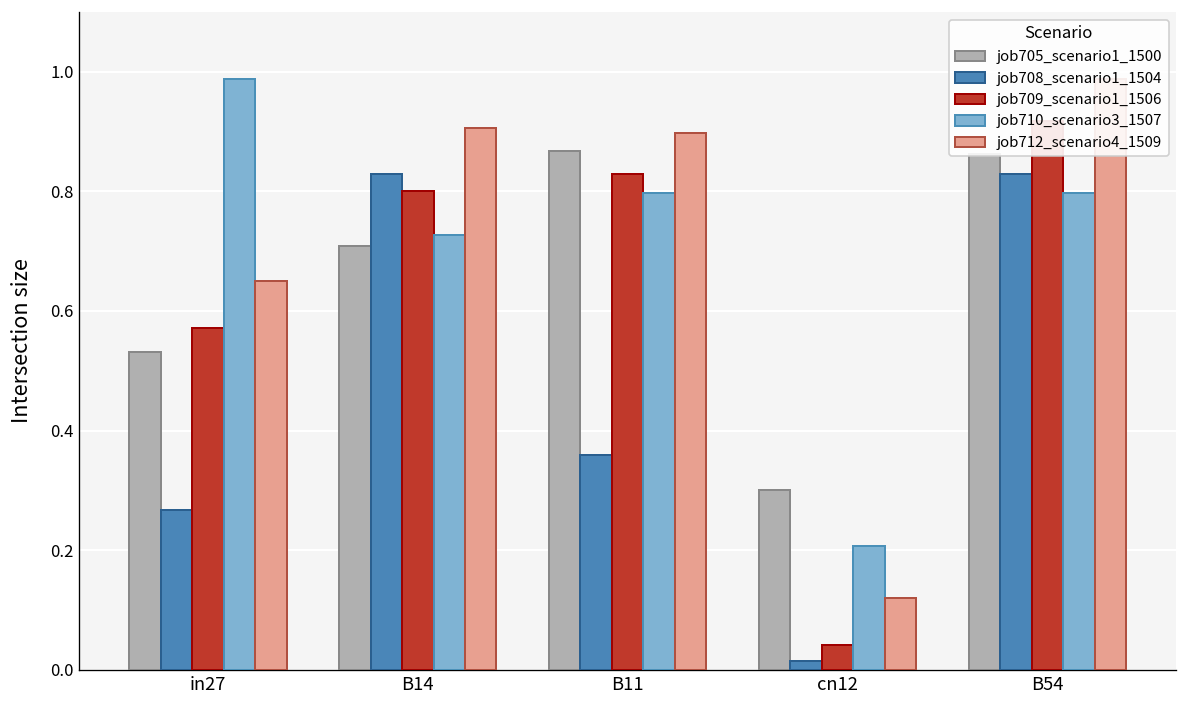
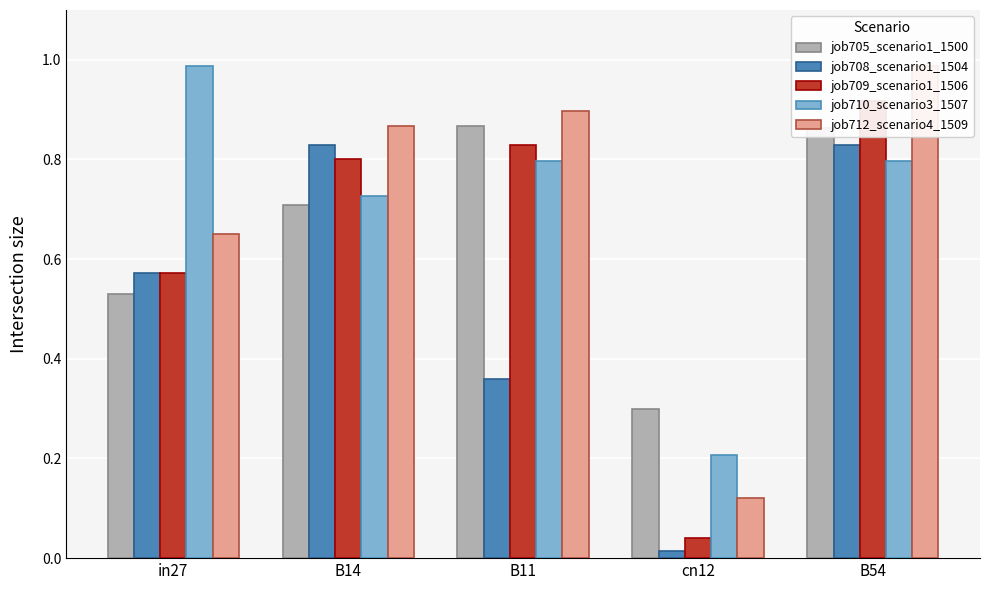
job708_scenario1_1504, in27: 0.27 -> 0.57
job712_scenario4_1509, B14: 0.91 -> 0.87
